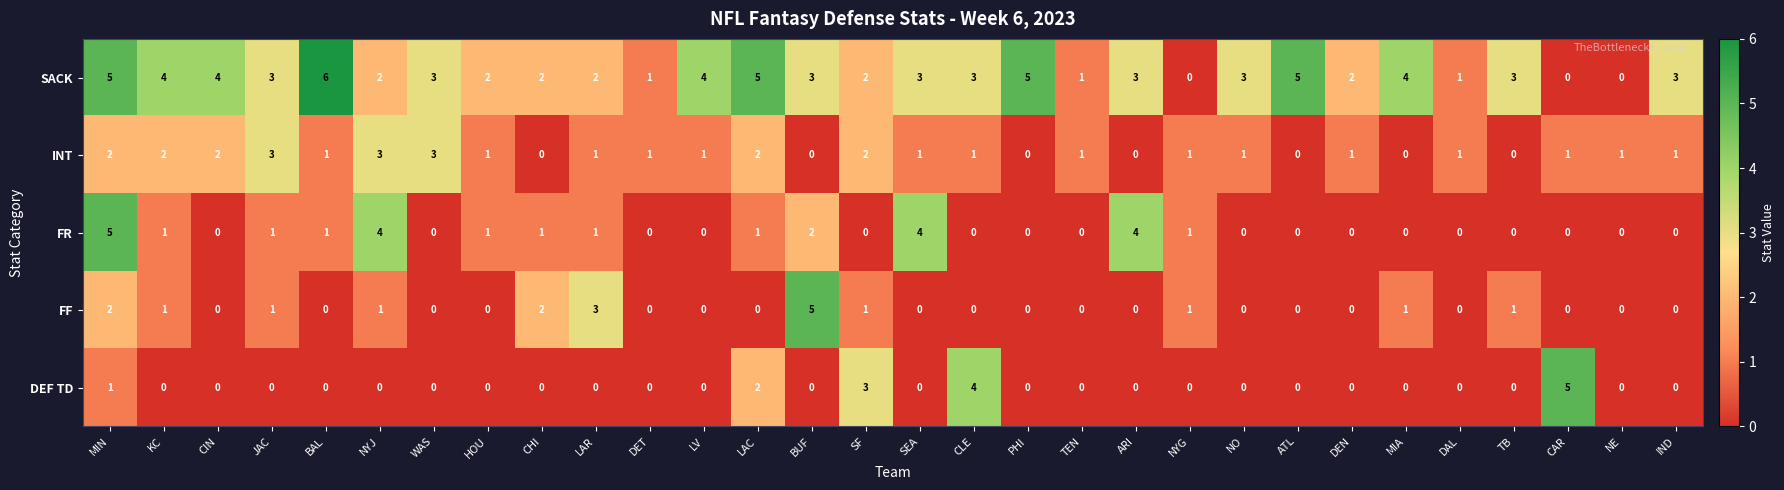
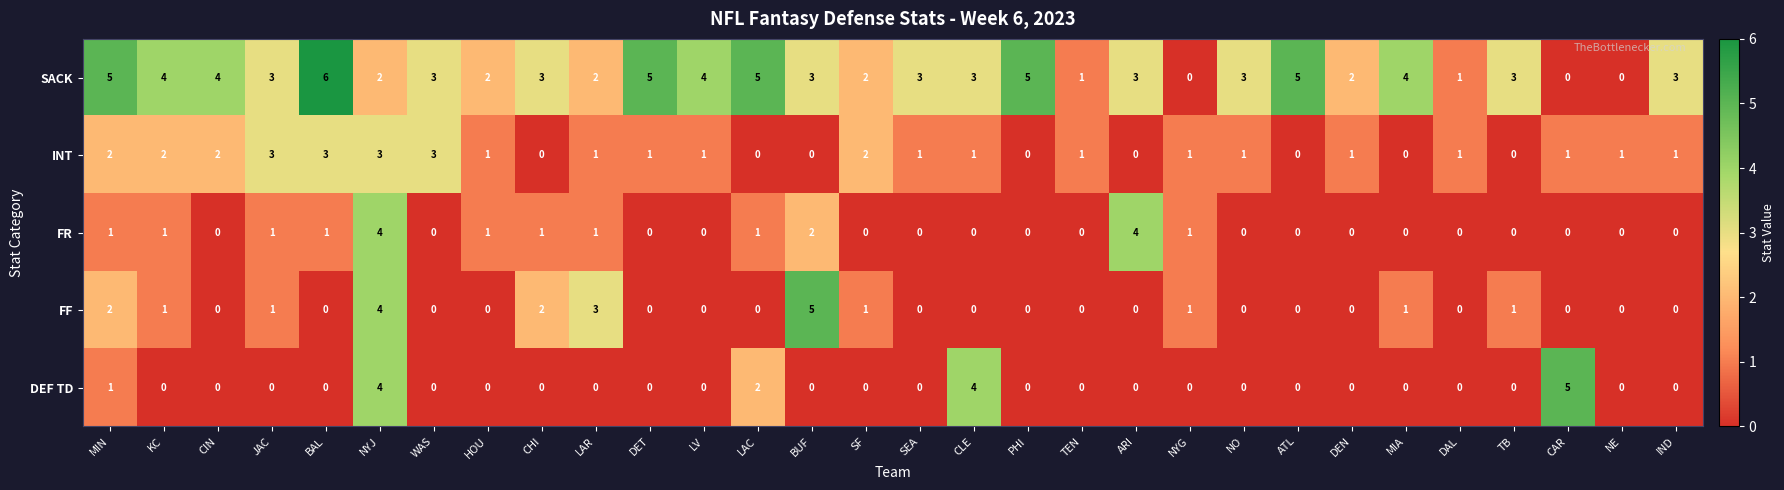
SACK, CHI: 2 -> 3
SACK, DET: 1 -> 5
INT, BAL: 1 -> 3
INT, LAC: 2 -> 0
FR, MIN: 5 -> 1
FR, SEA: 4 -> 0
FF, NYJ: 1 -> 4
DEF TD, NYJ: 0 -> 4
DEF TD, SF: 3 -> 0
